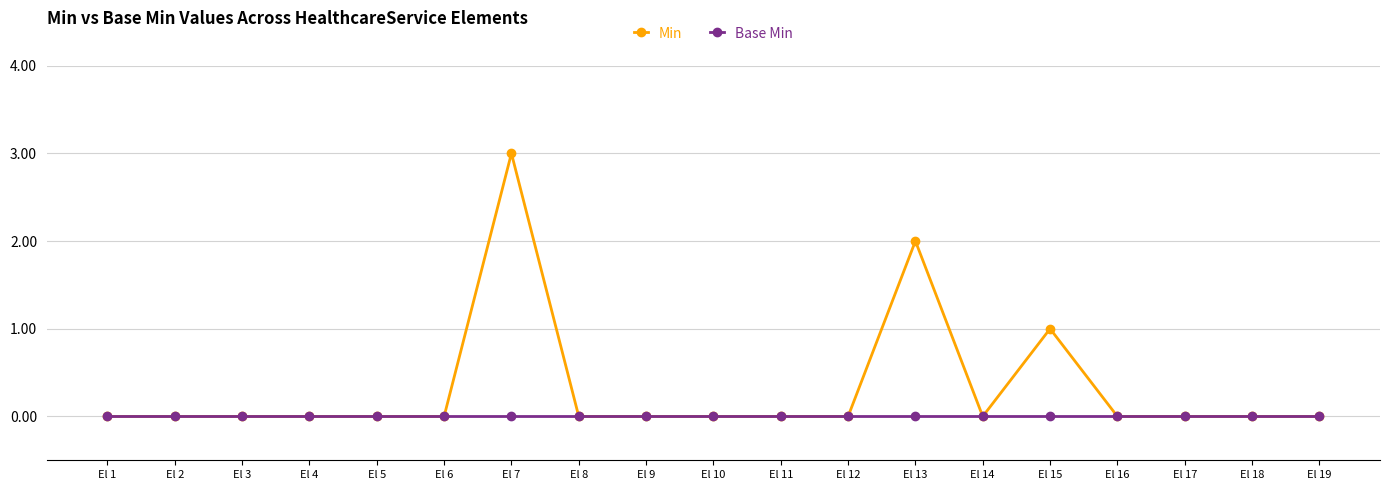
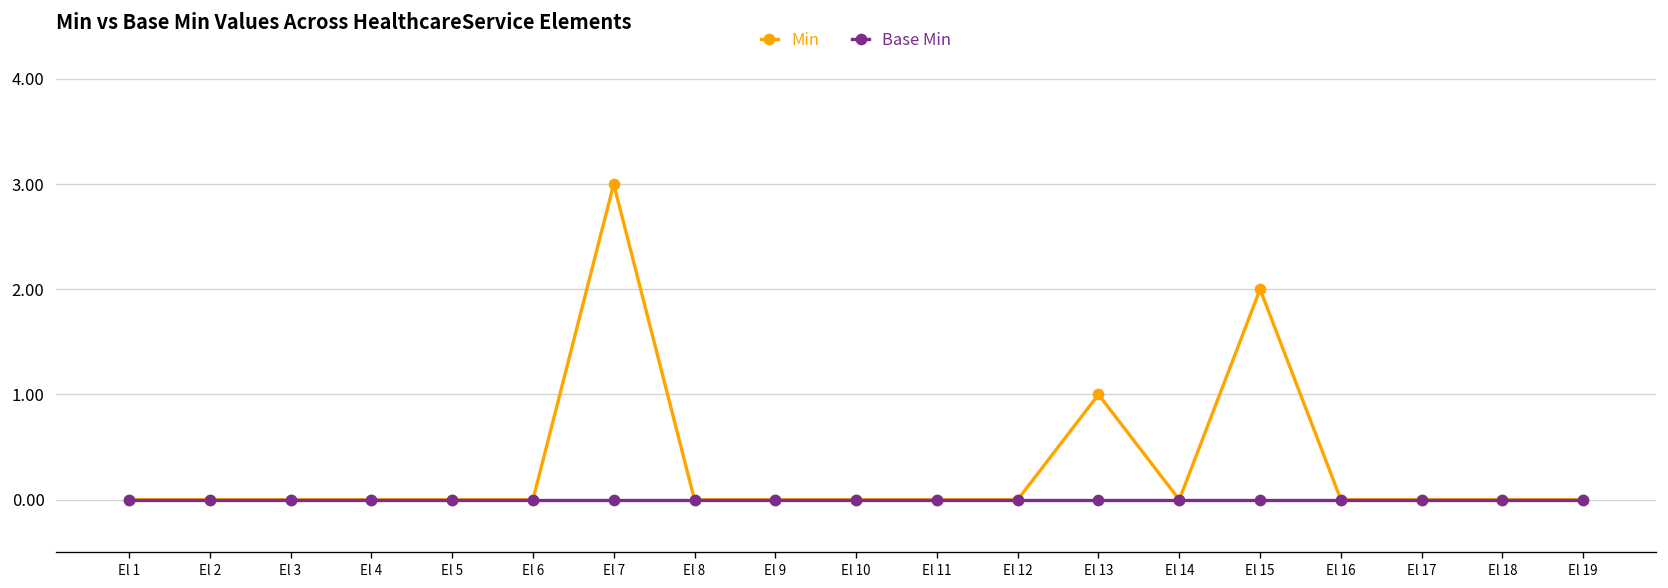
Min, El 13: 2 -> 1
Min, El 15: 1 -> 2
